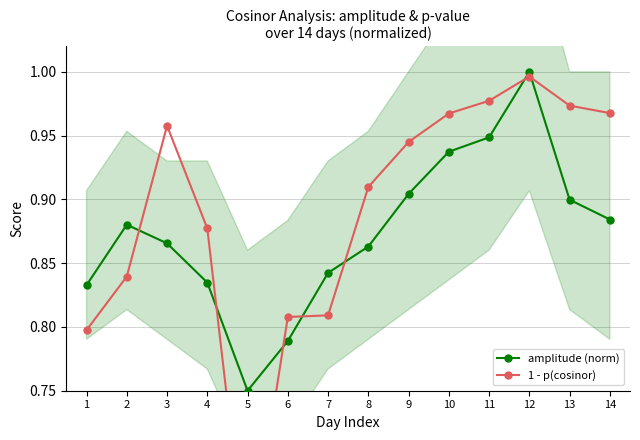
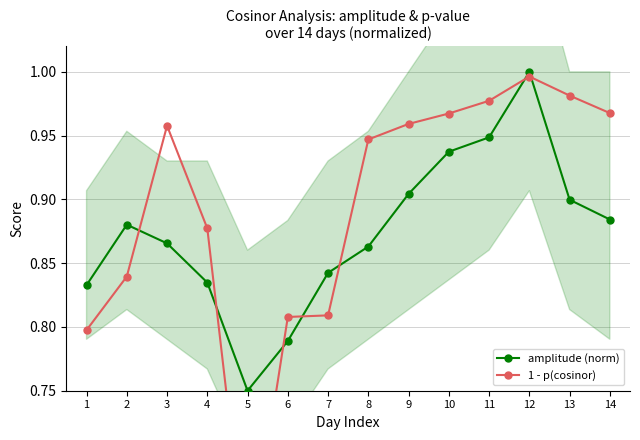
1 - p(cosinor), 8: 0.910 -> 0.947
1 - p(cosinor), 9: 0.945 -> 0.959
1 - p(cosinor), 13: 0.974 -> 0.981
